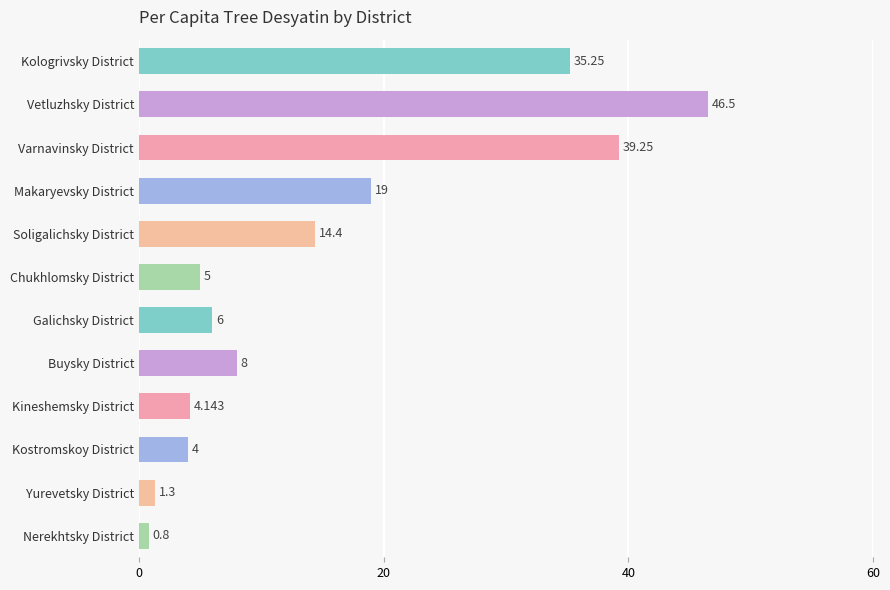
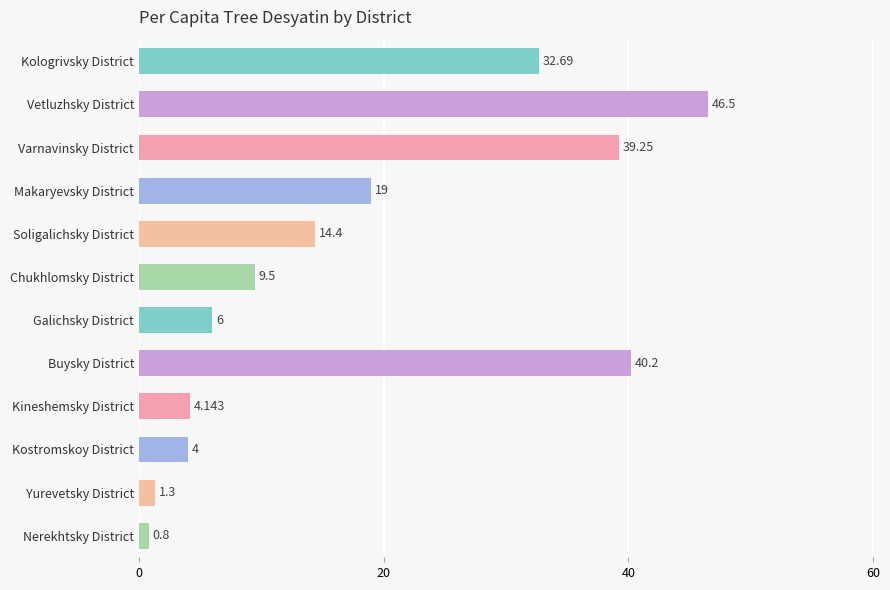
Kologrivsky District: 35.25 -> 32.69
Chukhlomsky District: 5 -> 9.5
Buysky District: 8 -> 40.2
